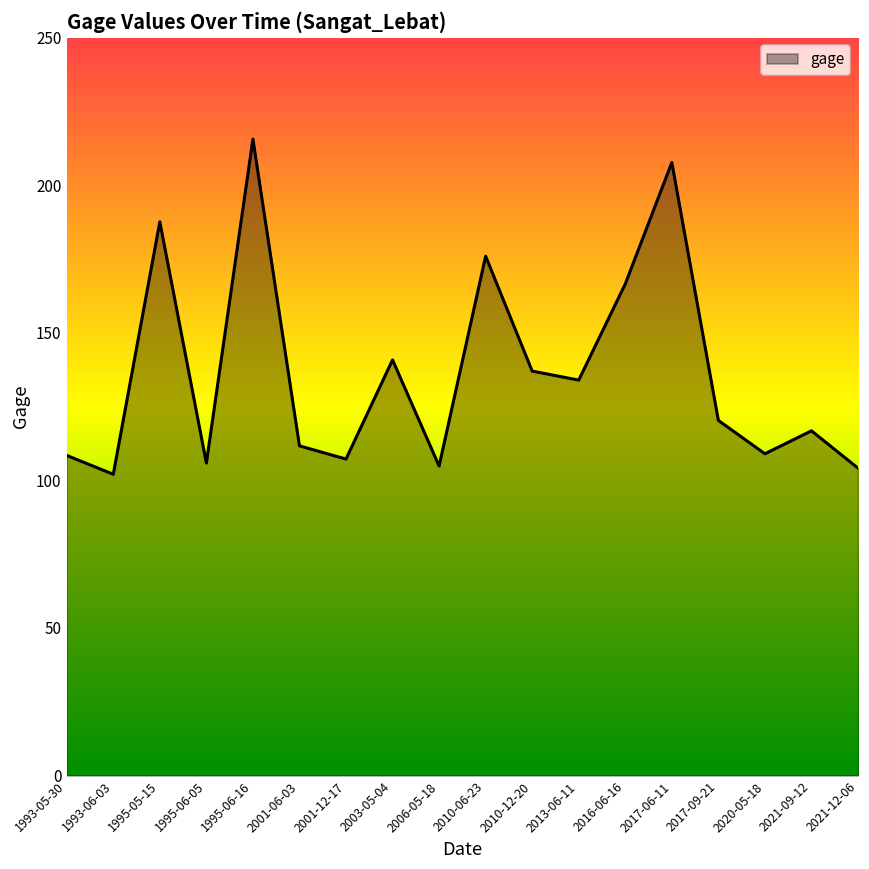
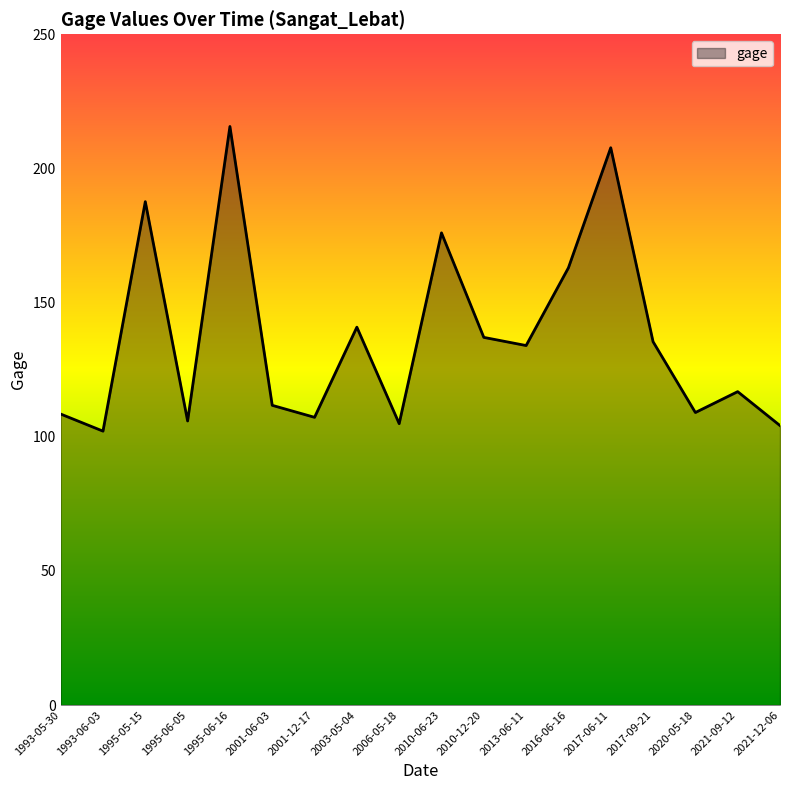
2016-06-16: 167 -> 163
2017-09-21: 120 -> 135
